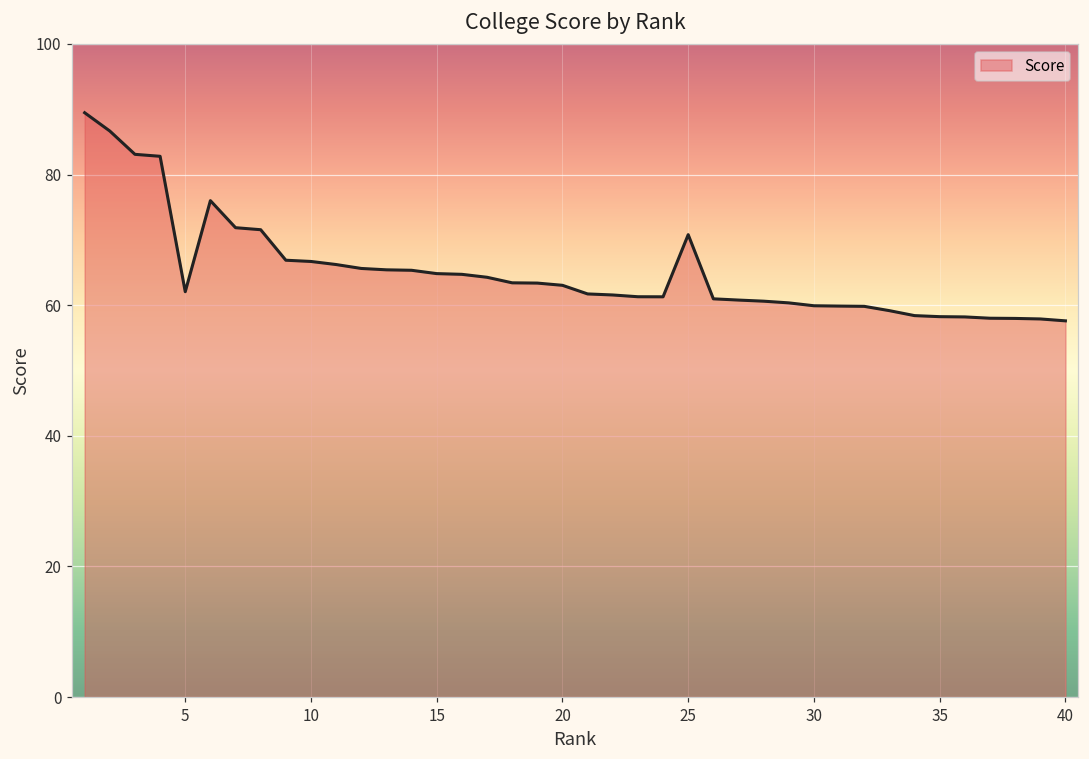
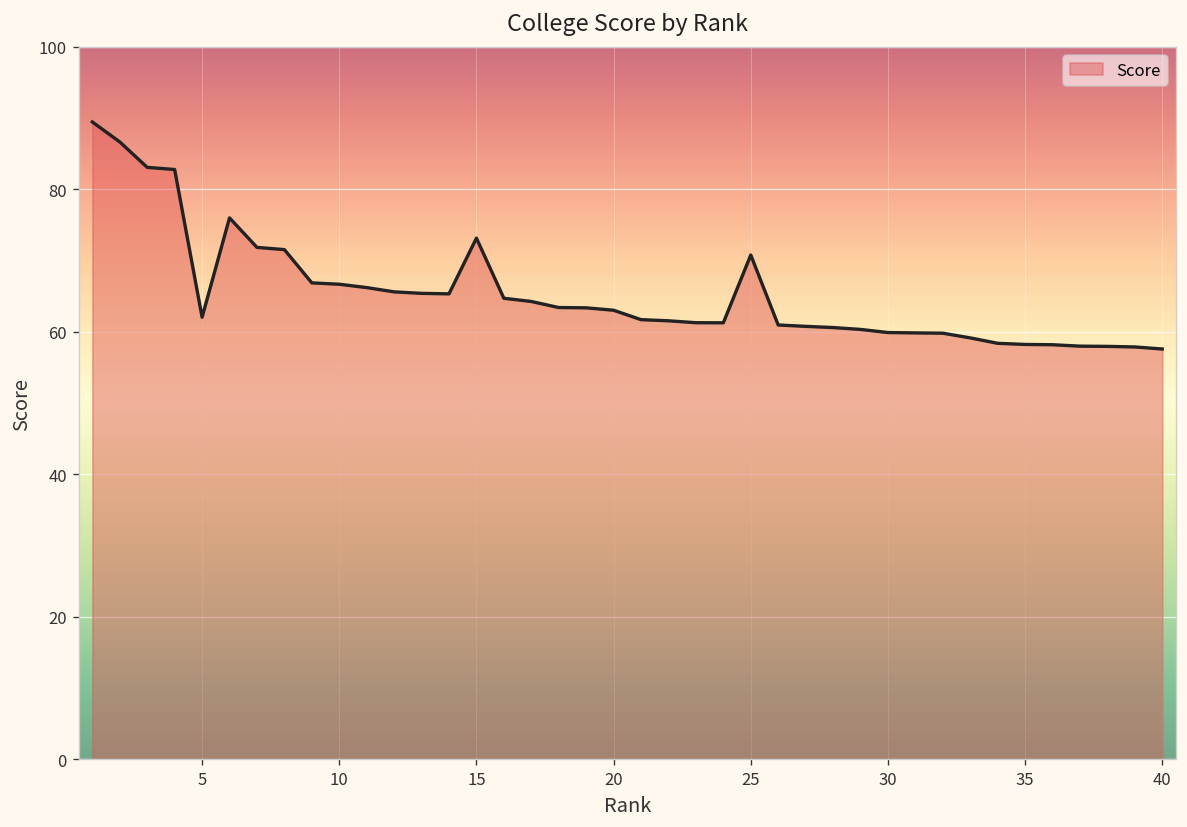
15: 65 -> 73
